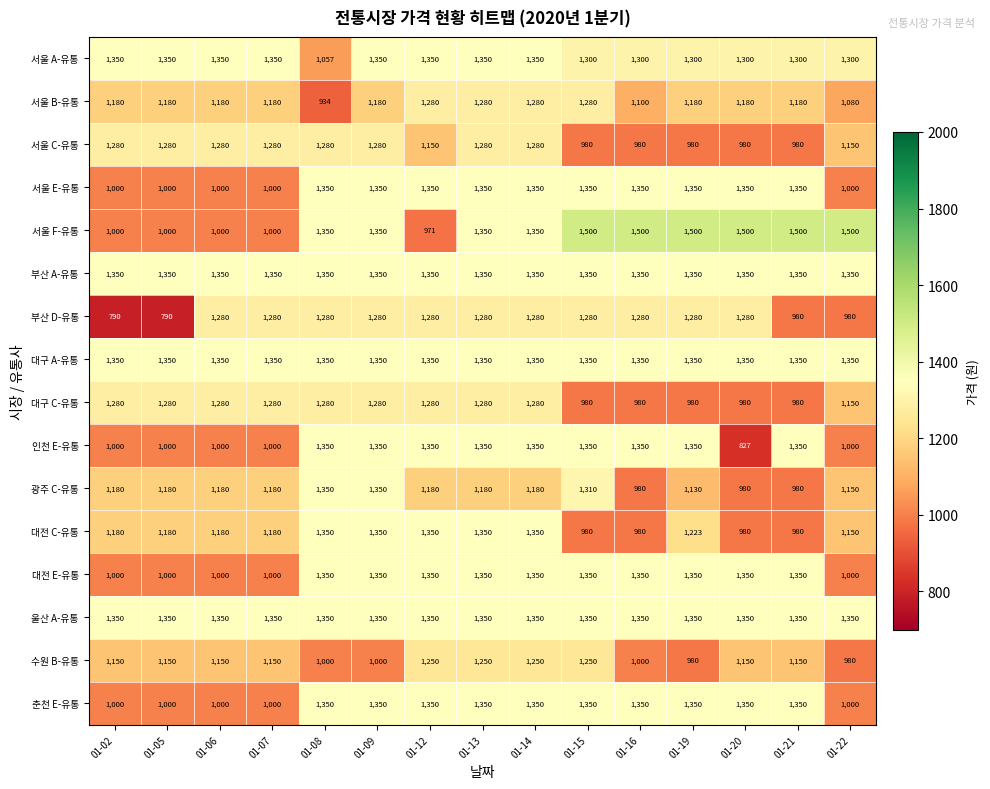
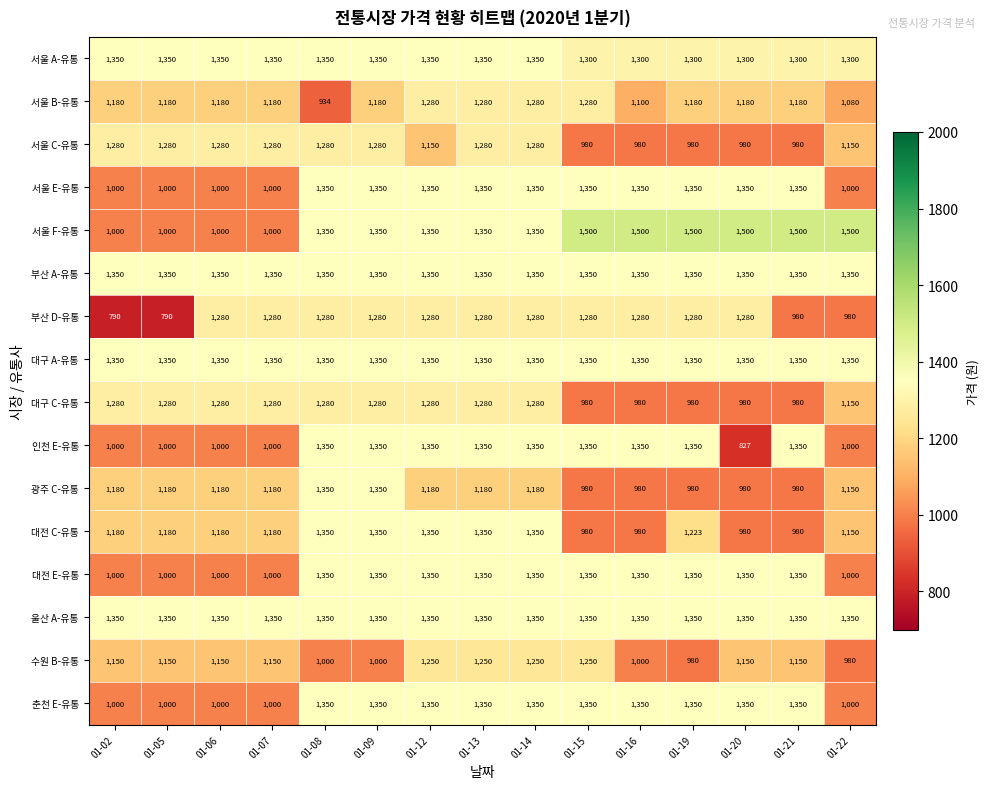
서울 A-유통, 01-08: 1,057 -> 1,350
서울 F-유통, 01-12: 971 -> 1,350
광주 C-유통, 01-15: 1,310 -> 980
광주 C-유통, 01-19: 1,130 -> 980
